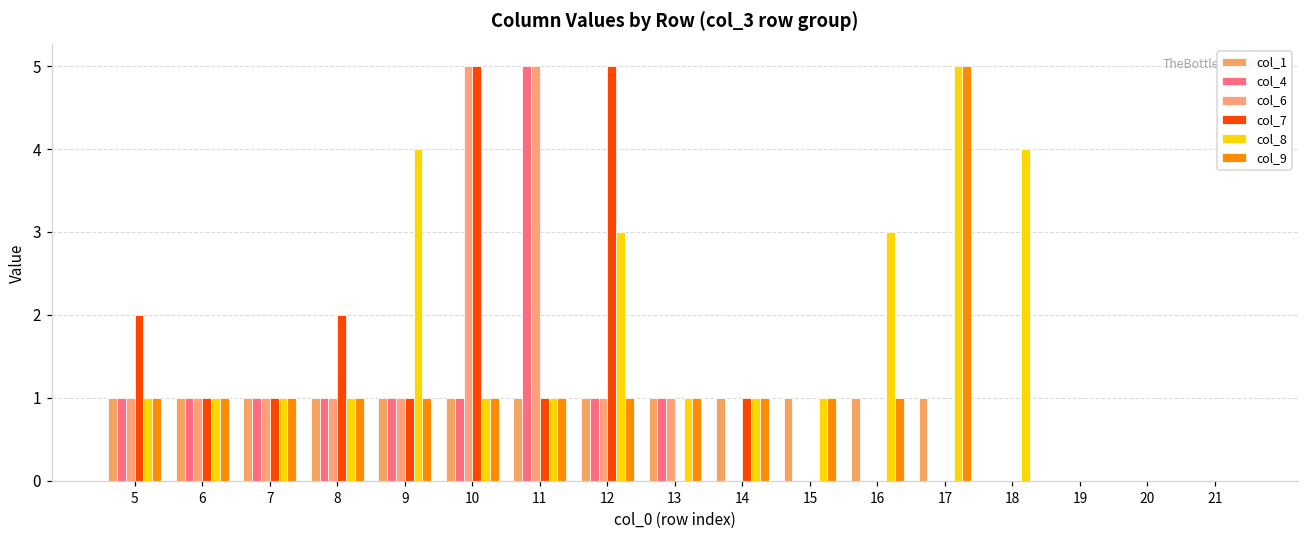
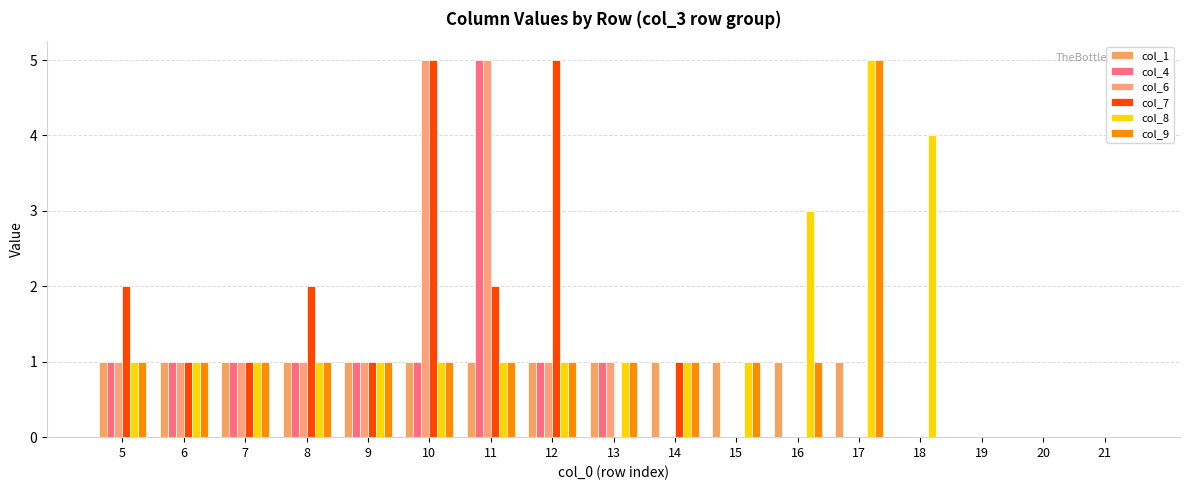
col_8, 9: 4 -> 1
col_7, 11: 1 -> 2
col_8, 12: 3 -> 1
